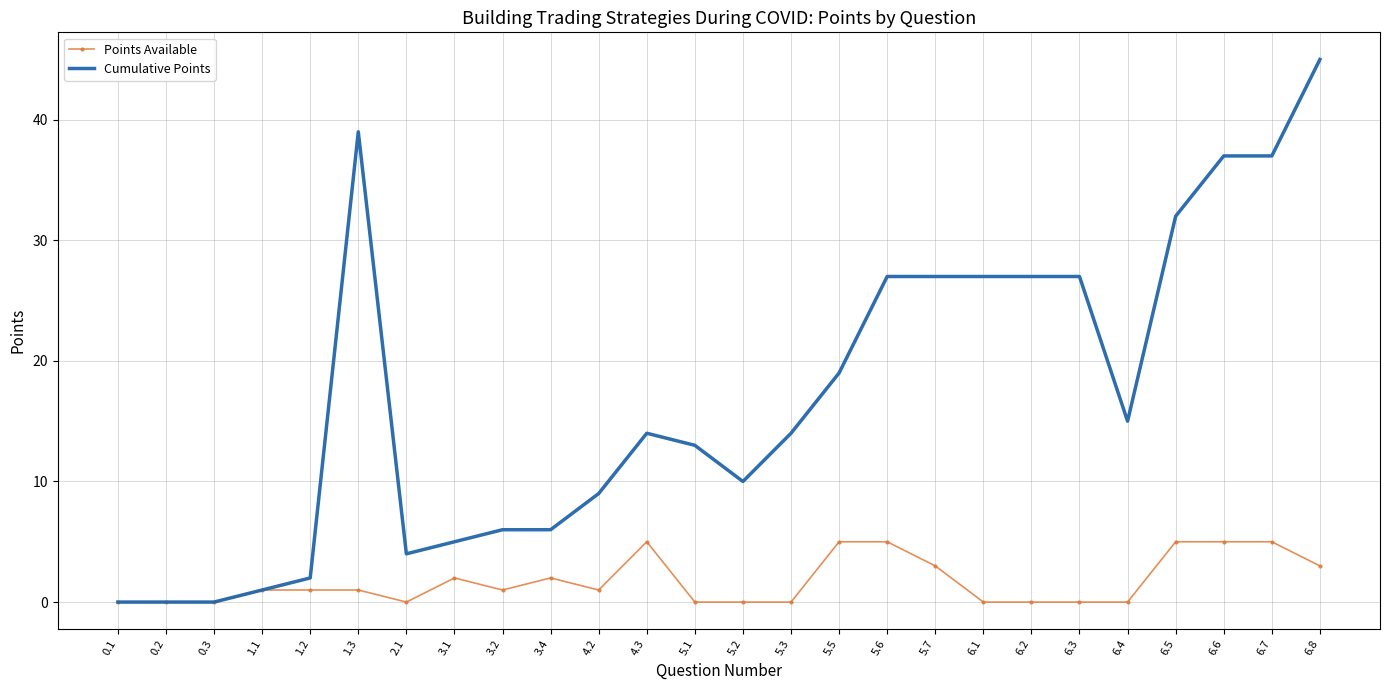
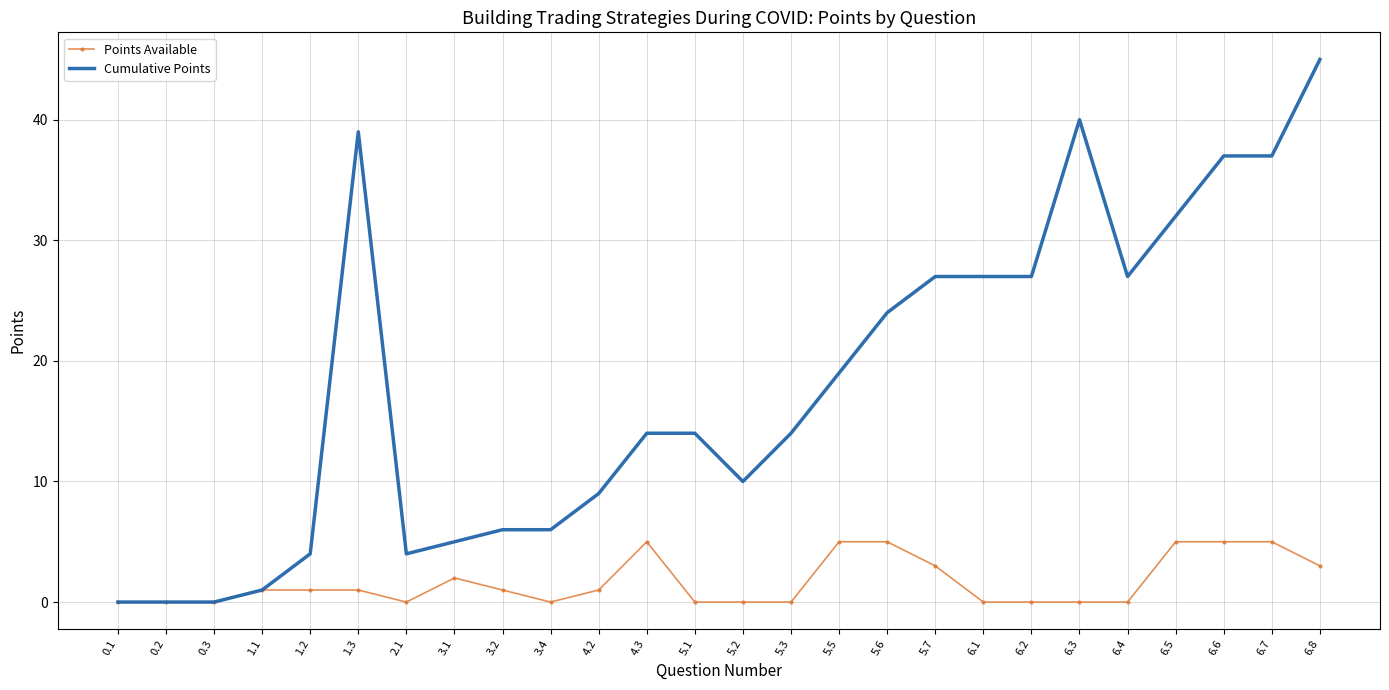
Cumulative Points, 1.2: 2 -> 4
Points Available, 3.4: 2 -> 0
Cumulative Points, 5.1: 13 -> 14
Cumulative Points, 5.6: 27 -> 24
Cumulative Points, 6.3: 27 -> 40
Cumulative Points, 6.4: 15 -> 27
